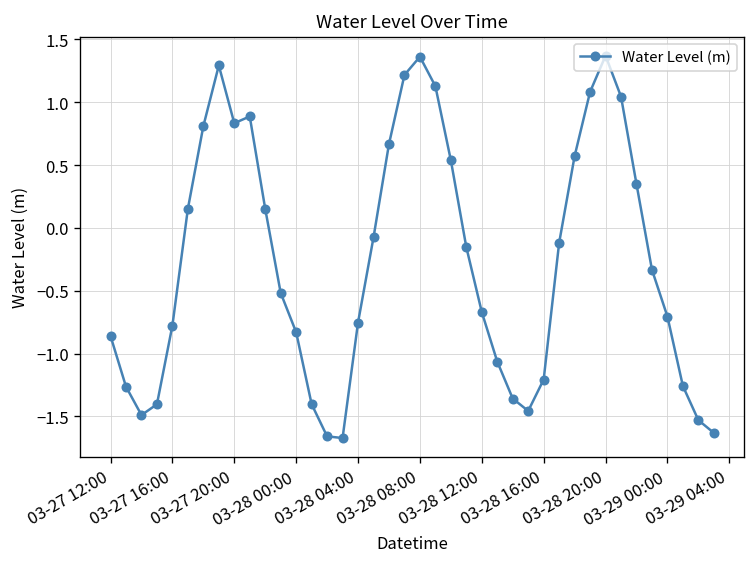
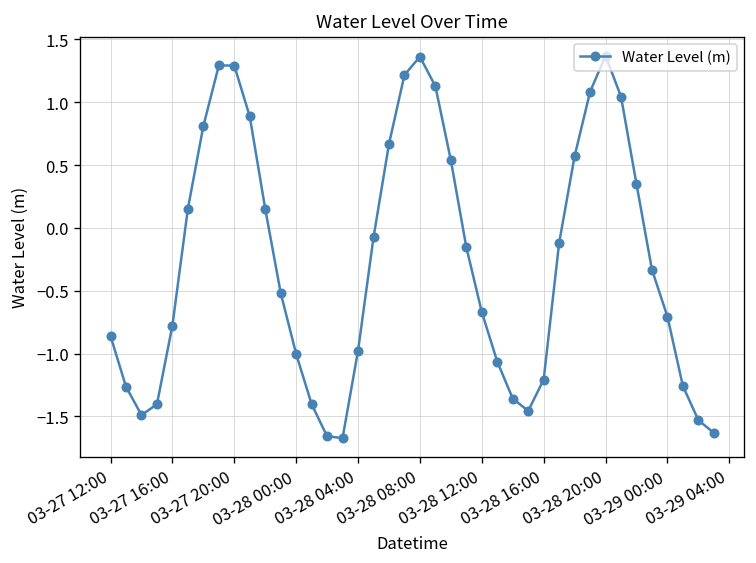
03-27 20:00: 0.83 -> 1.29
03-28 00:00: -0.83 -> -1.00
03-28 04:00: -0.75 -> -0.98
